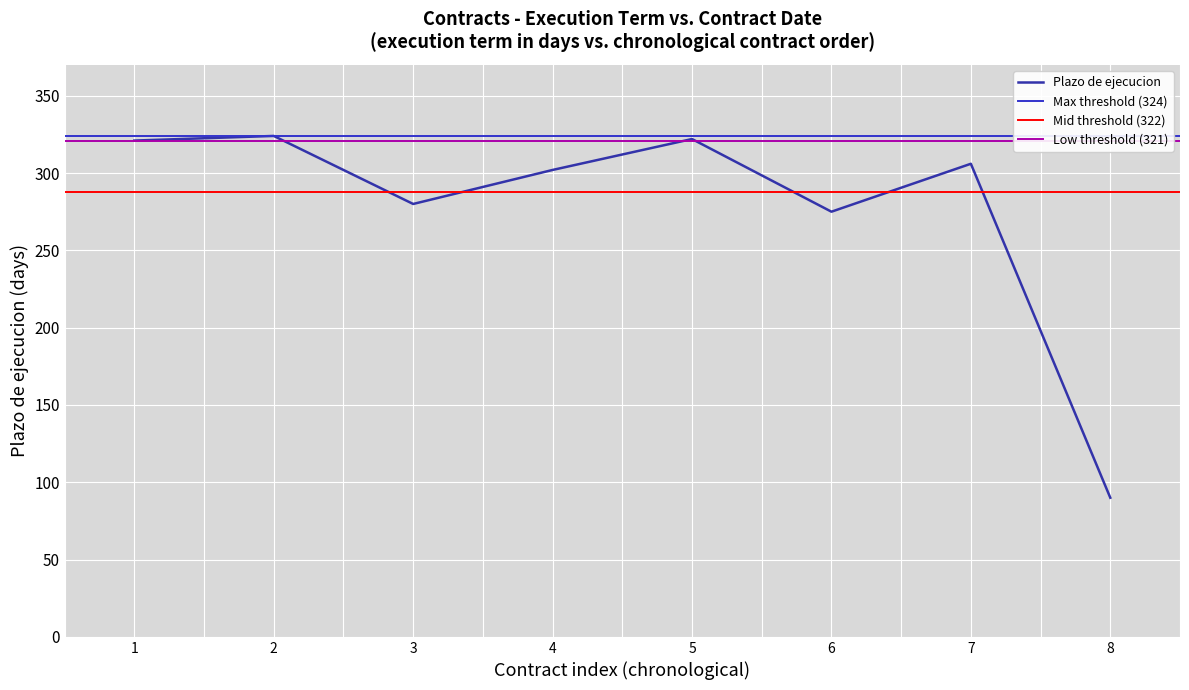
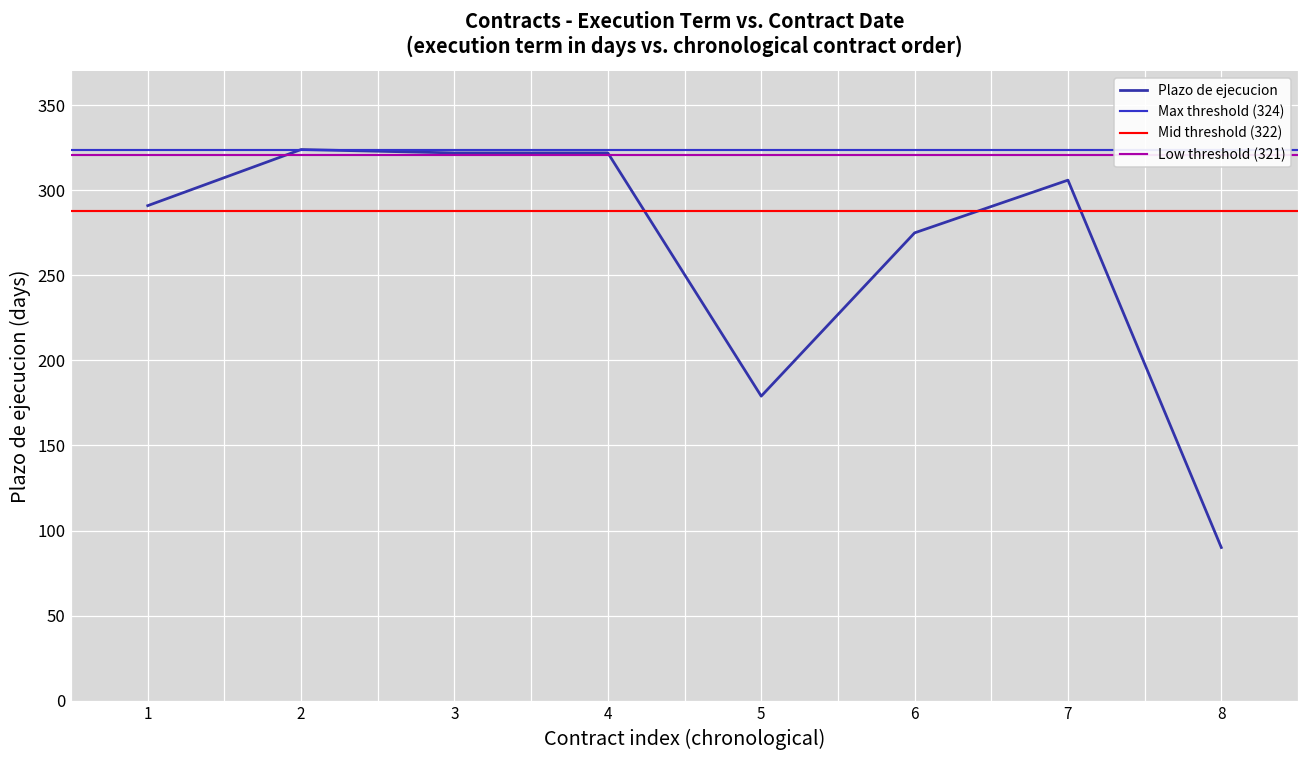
1: 321 -> 291
3: 280 -> 322
4: 302 -> 322
5: 322 -> 179
